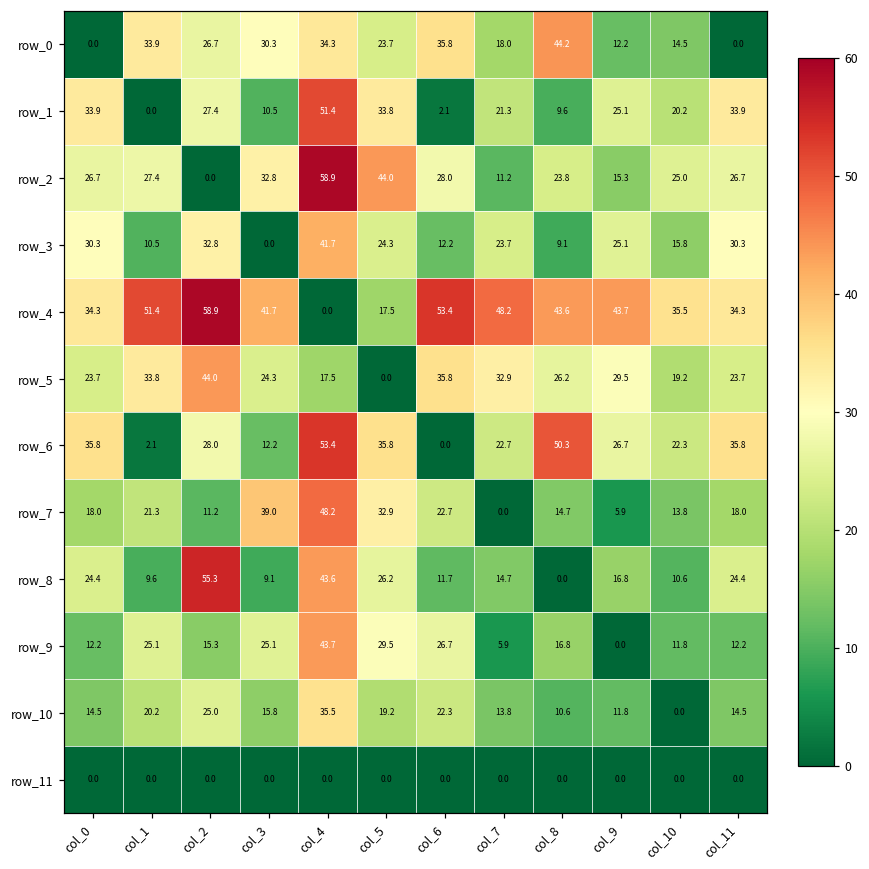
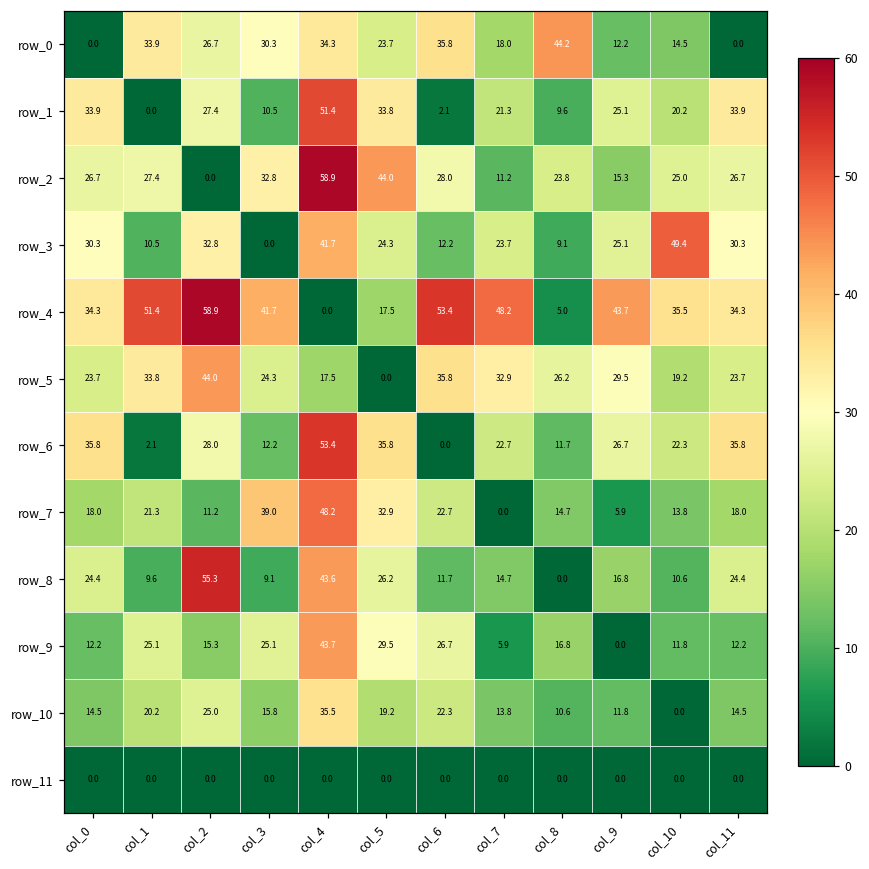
row_3, col_10: 15.8 -> 49.4
row_4, col_8: 43.6 -> 5.0
row_6, col_8: 50.3 -> 11.7
